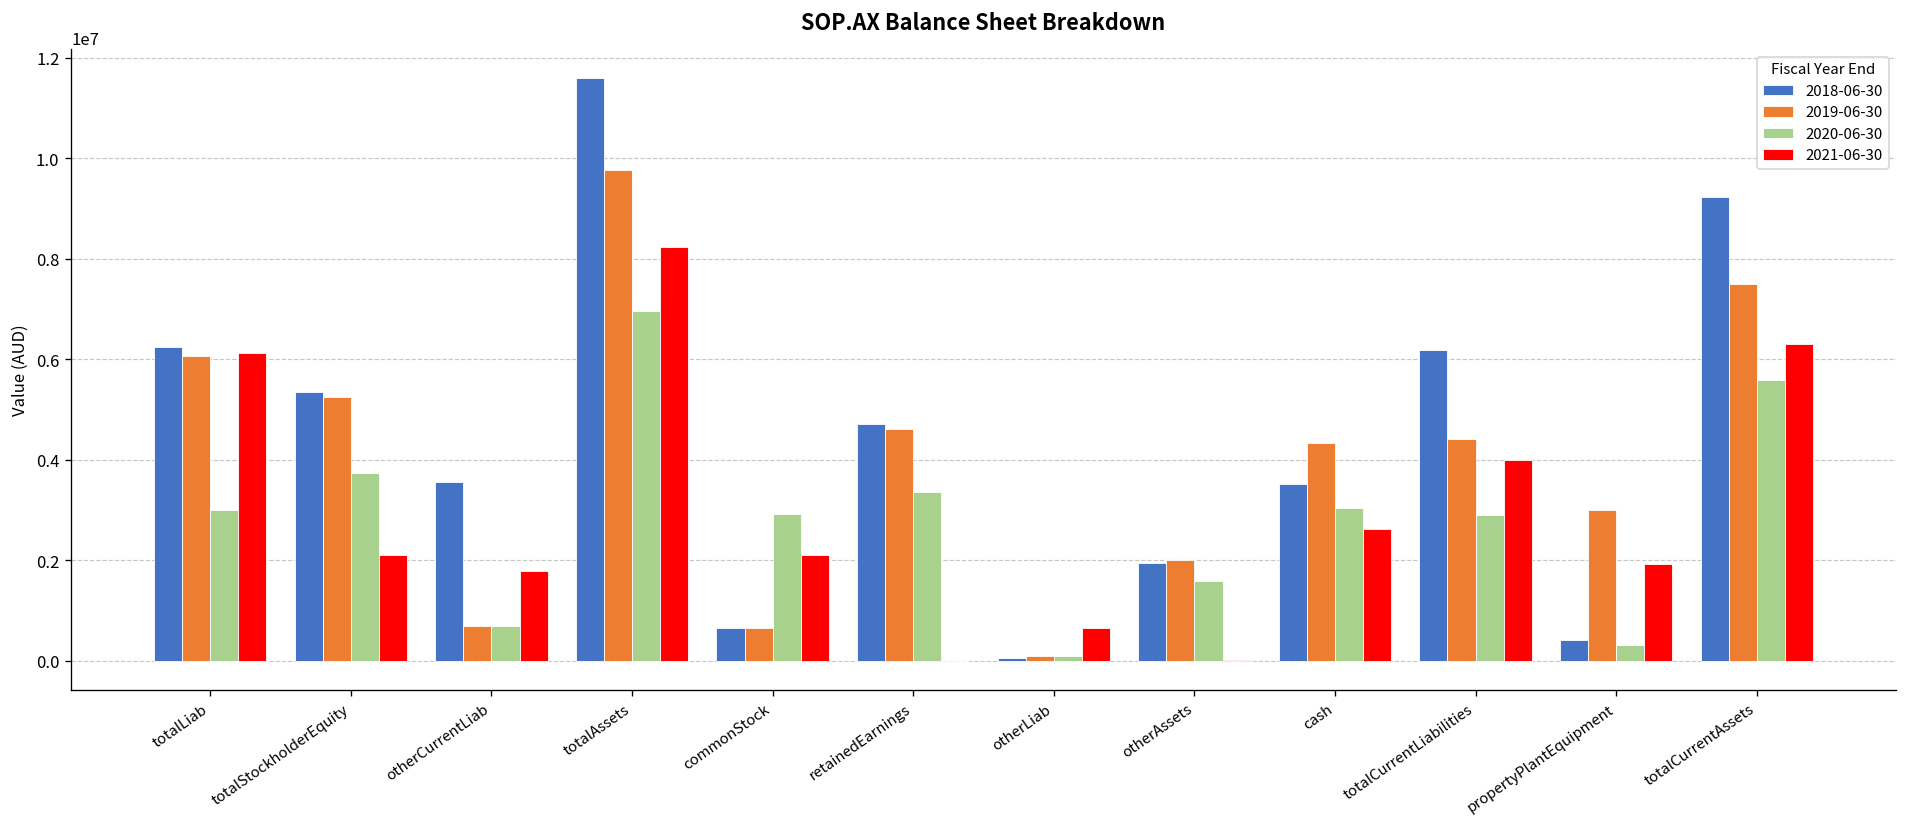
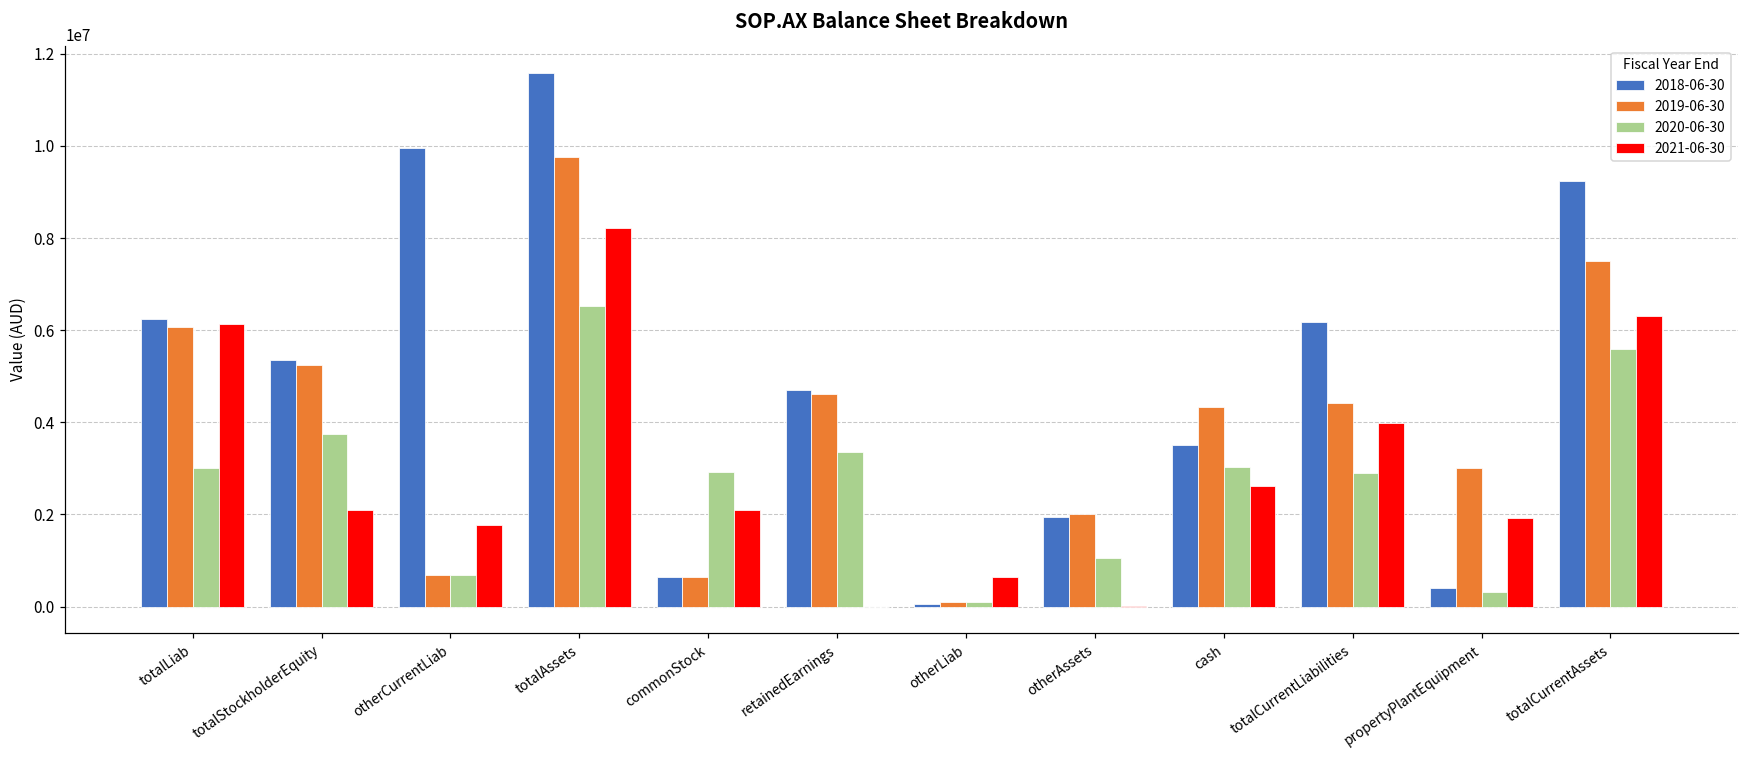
2018-06-30, otherCurrentLiab: 3600000 -> 10000000
2020-06-30, totalAssets: 7000000 -> 6500000
2020-06-30, otherAssets: 1600000 -> 1100000
